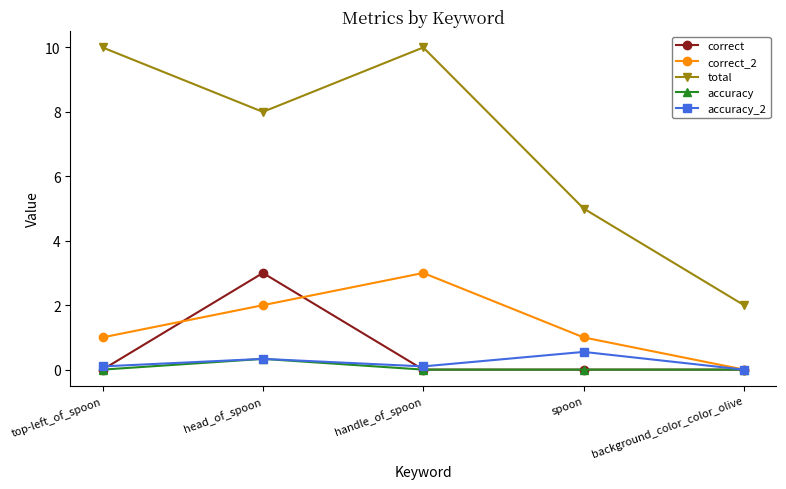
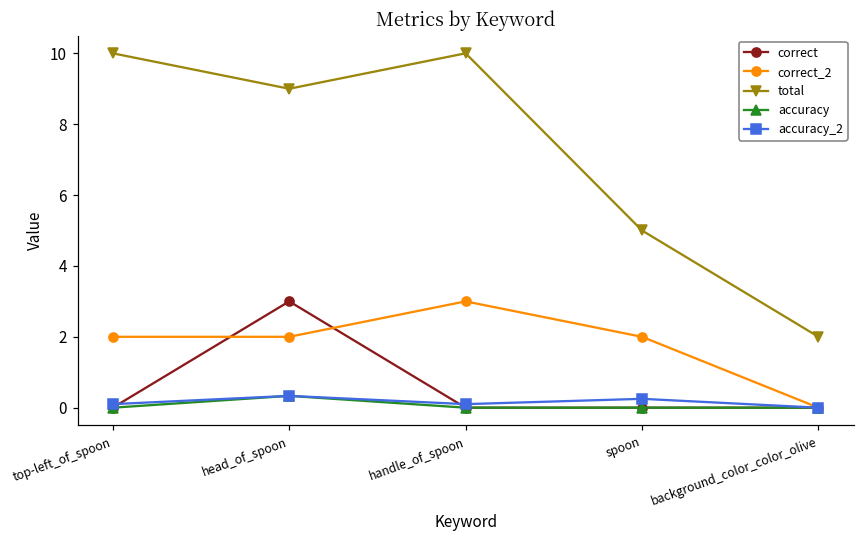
correct_2, top-left_of_spoon: 1 -> 2
total, head_of_spoon: 8 -> 9
correct_2, spoon: 1 -> 2
accuracy_2, spoon: 0.6 -> 0.3
